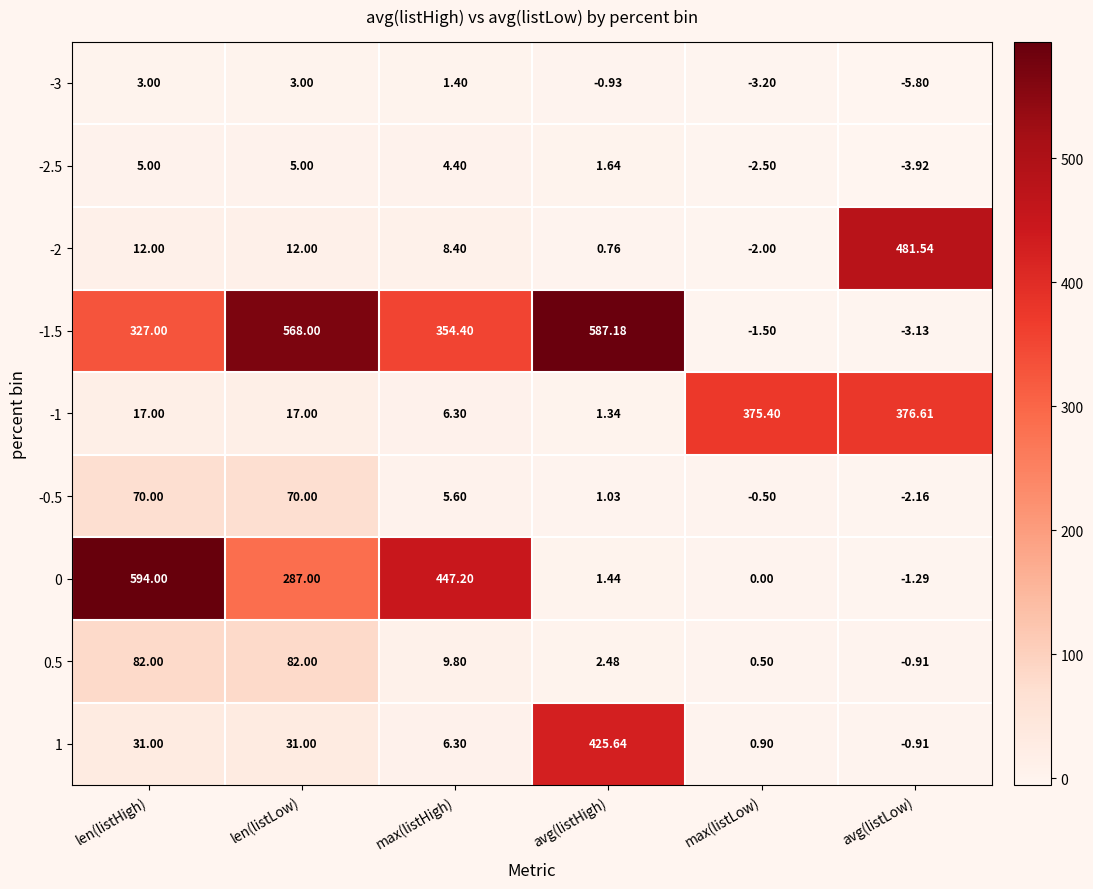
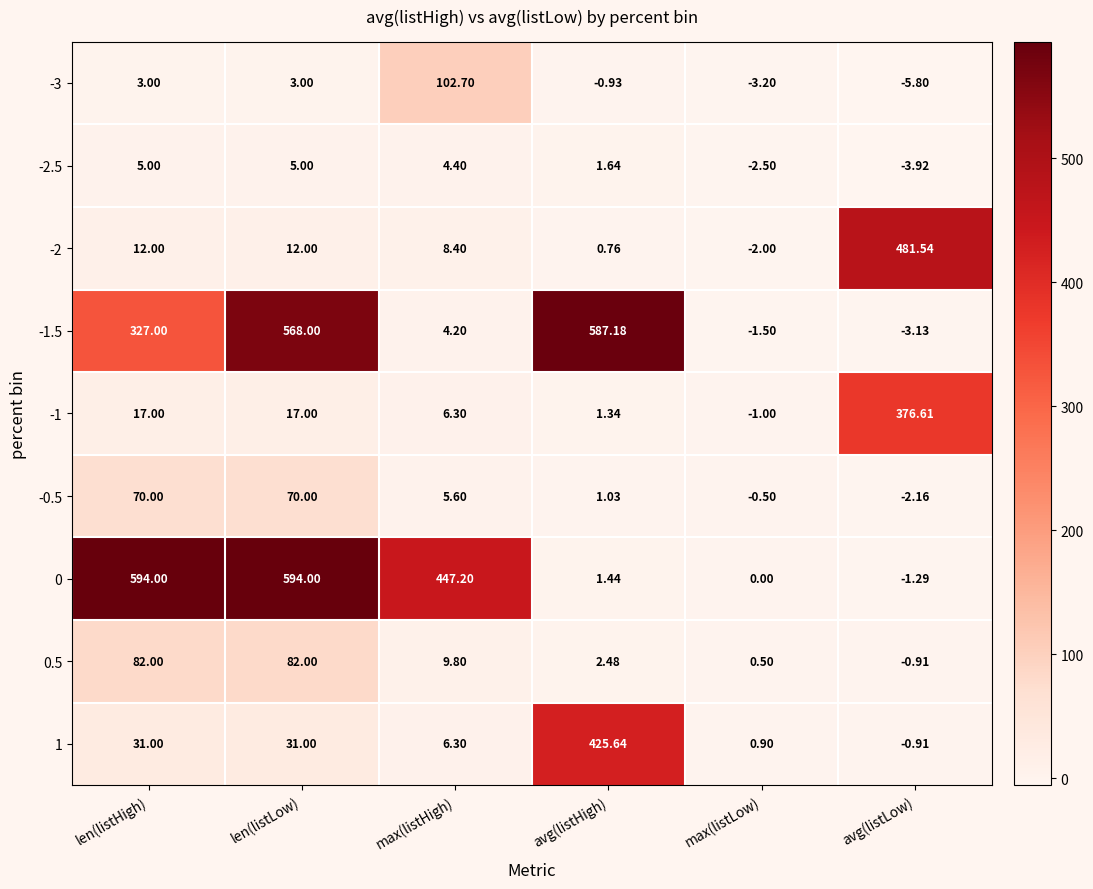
-3, max(listHigh): 1.40 -> 102.70
-1.5, max(listHigh): 354.40 -> 4.20
-1, max(listLow): 375.40 -> -1.00
0, len(listLow): 287.00 -> 594.00
